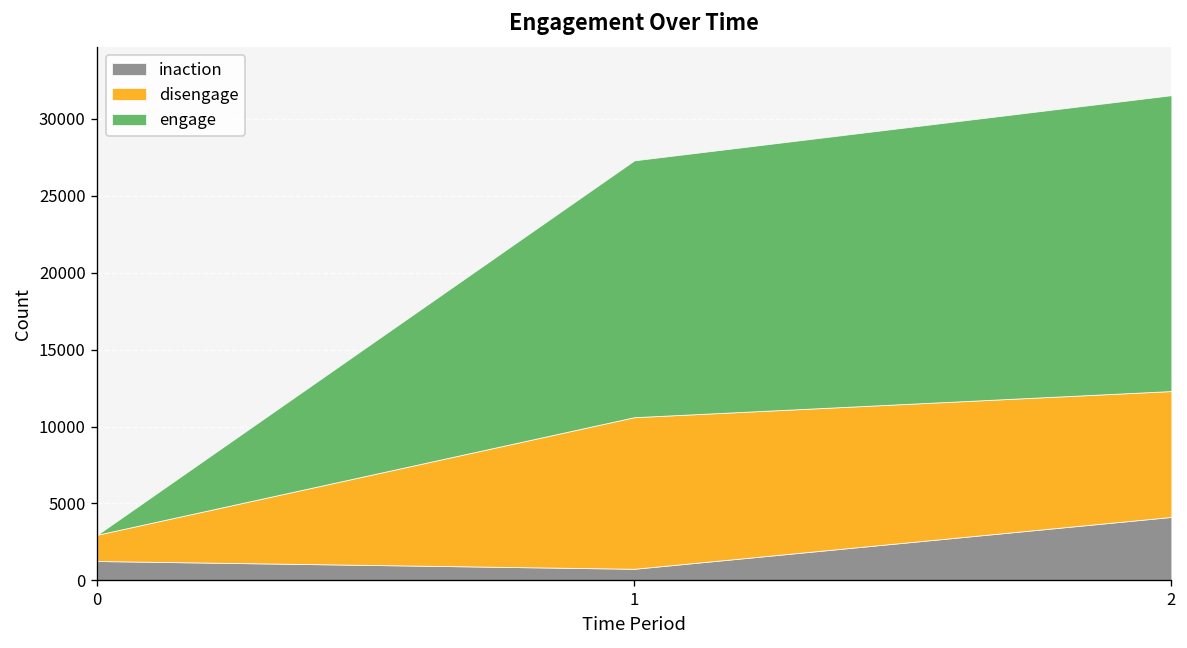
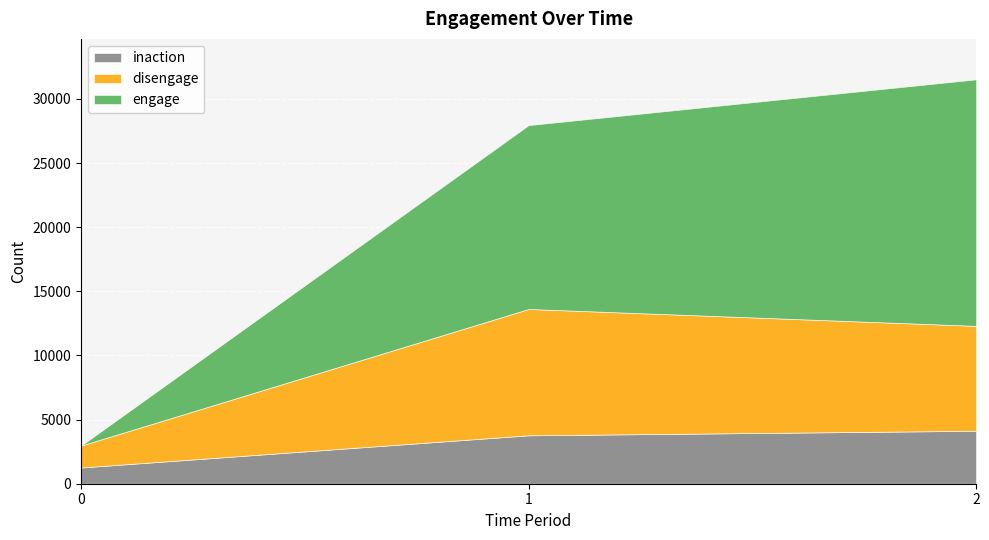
inaction, 1: 800 -> 3800
engage, 1: 16700 -> 14300
